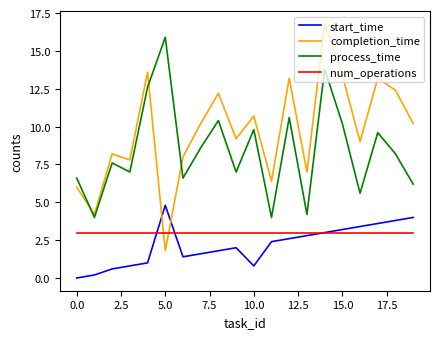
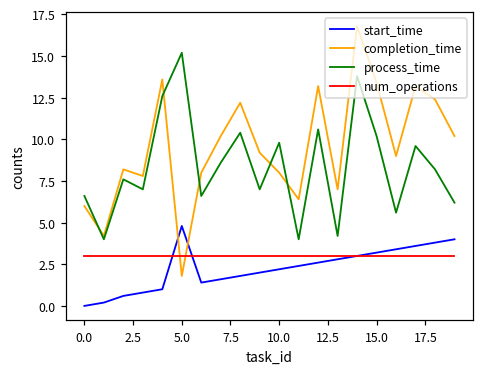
process_time, 5.0: 15.9 -> 15.2
start_time, 10.0: 0.8 -> 2.2
completion_time, 10.0: 10.7 -> 8.0
